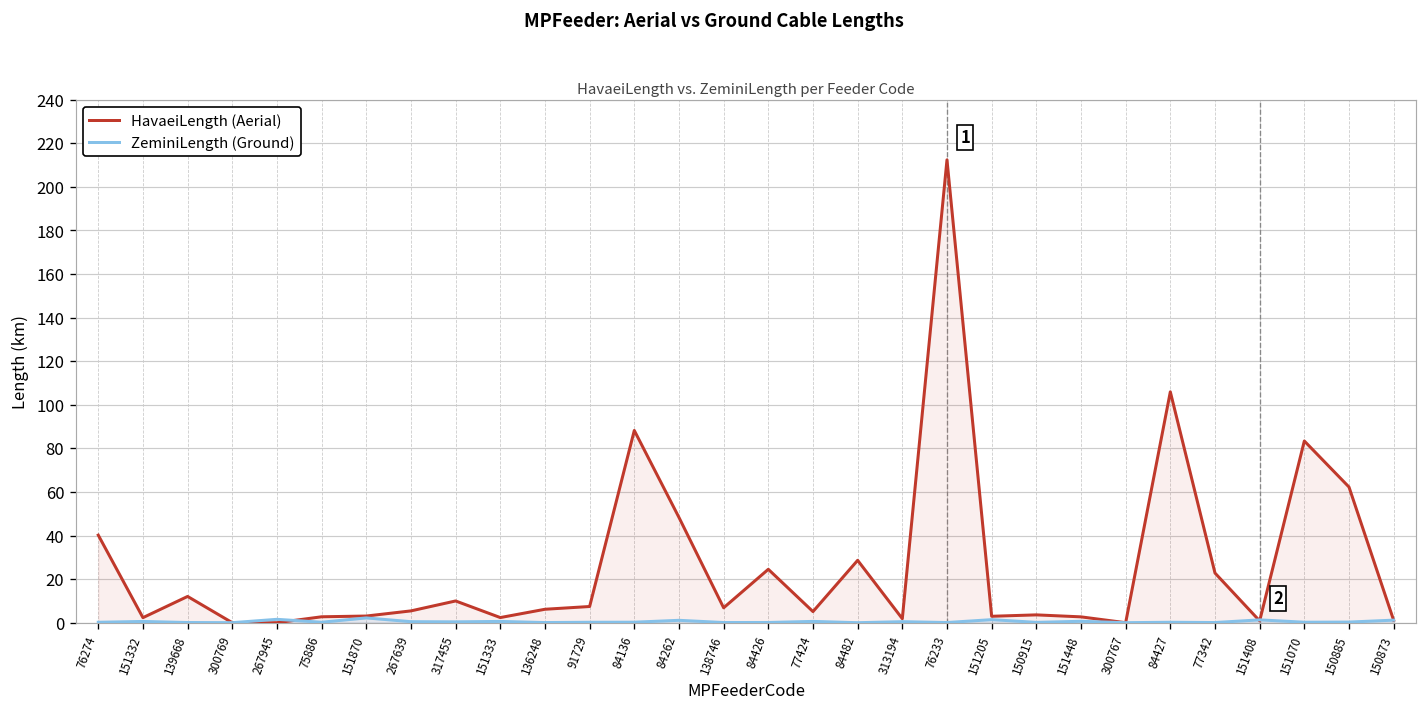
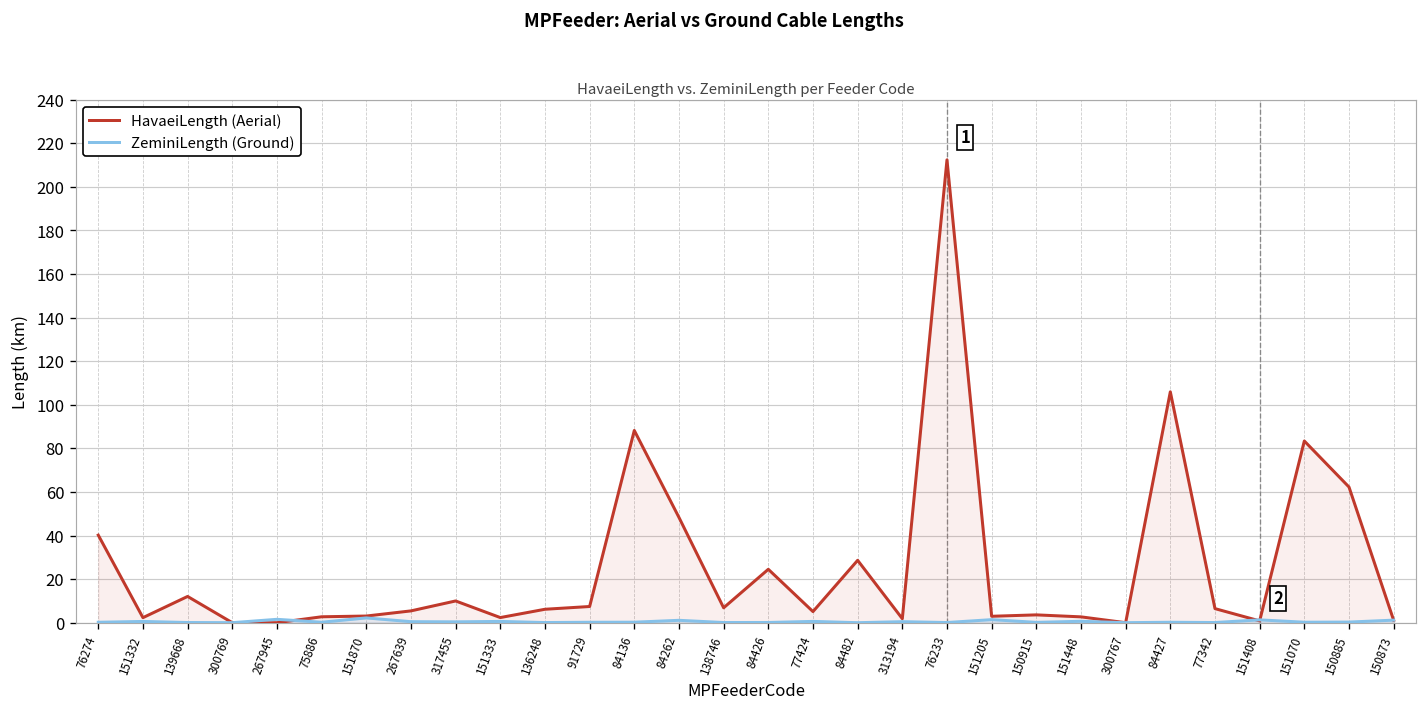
HavaeiLength (Aerial), 77342: 23 -> 6
